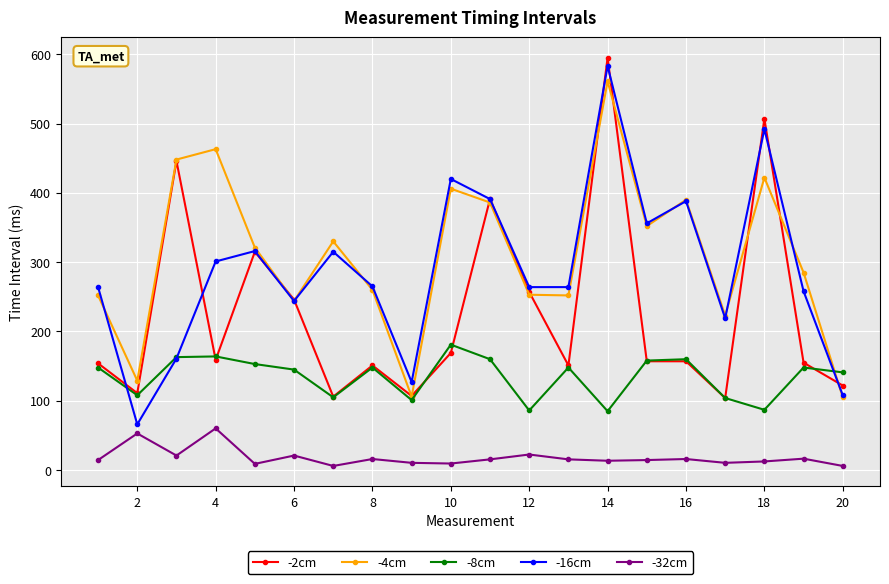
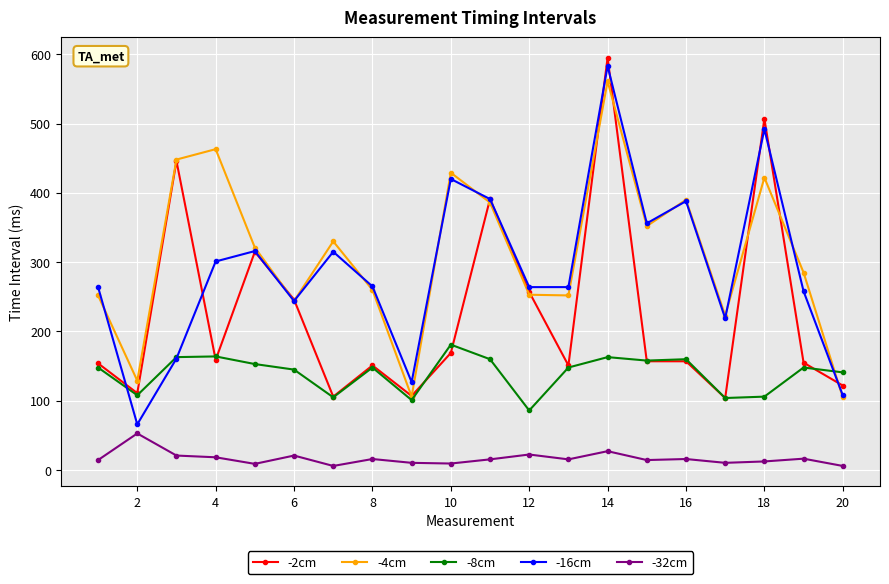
-32cm, 4: 60 -> 20
-4cm, 10: 410 -> 430
-8cm, 14: 90 -> 160
-32cm, 14: 10 -> 30
-8cm, 18: 90 -> 110
